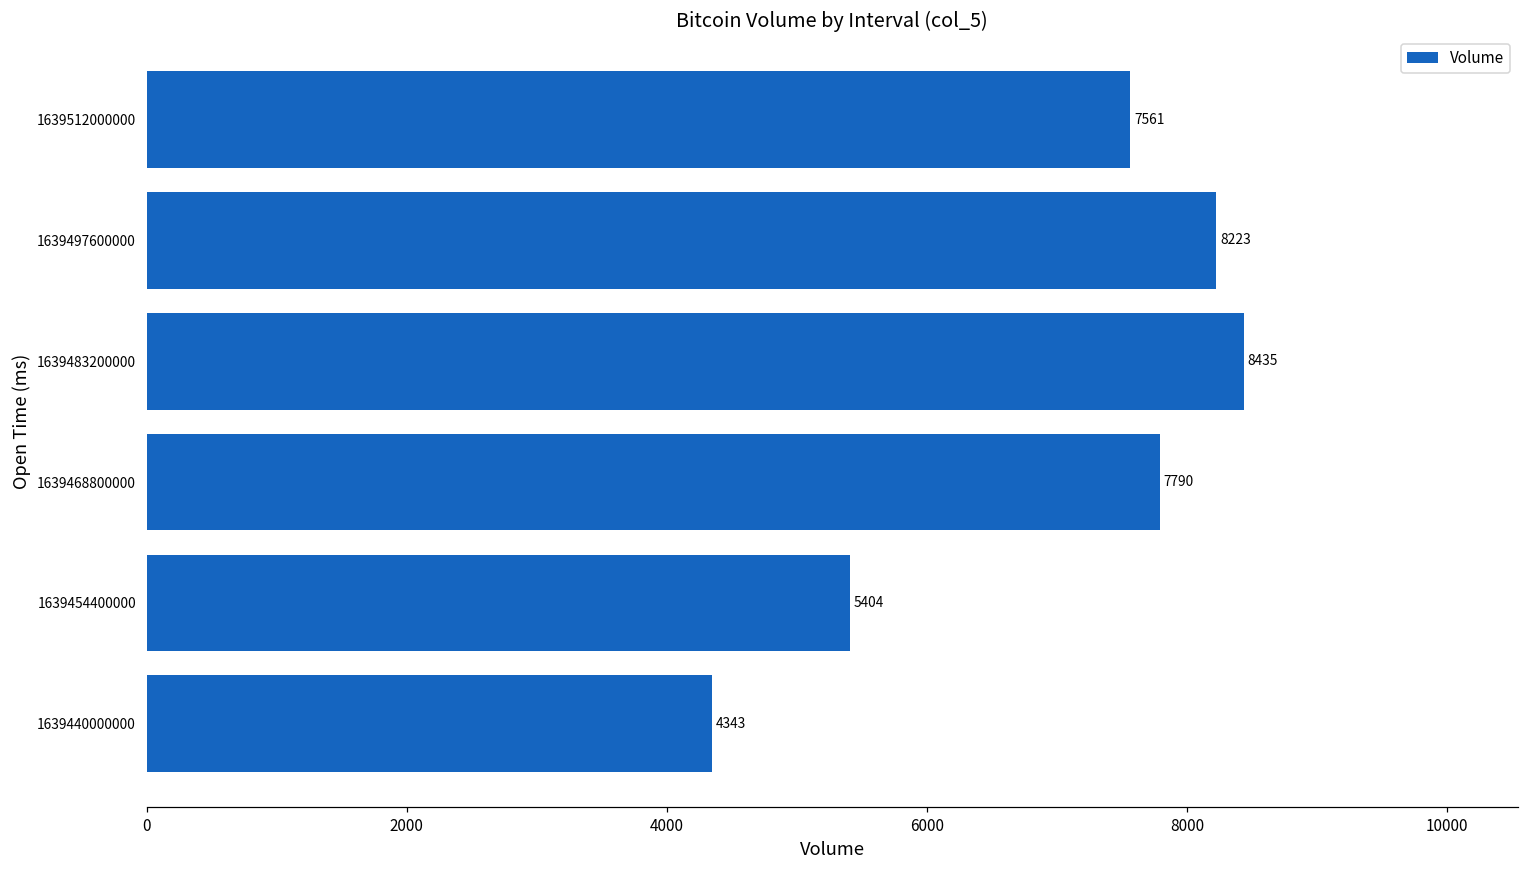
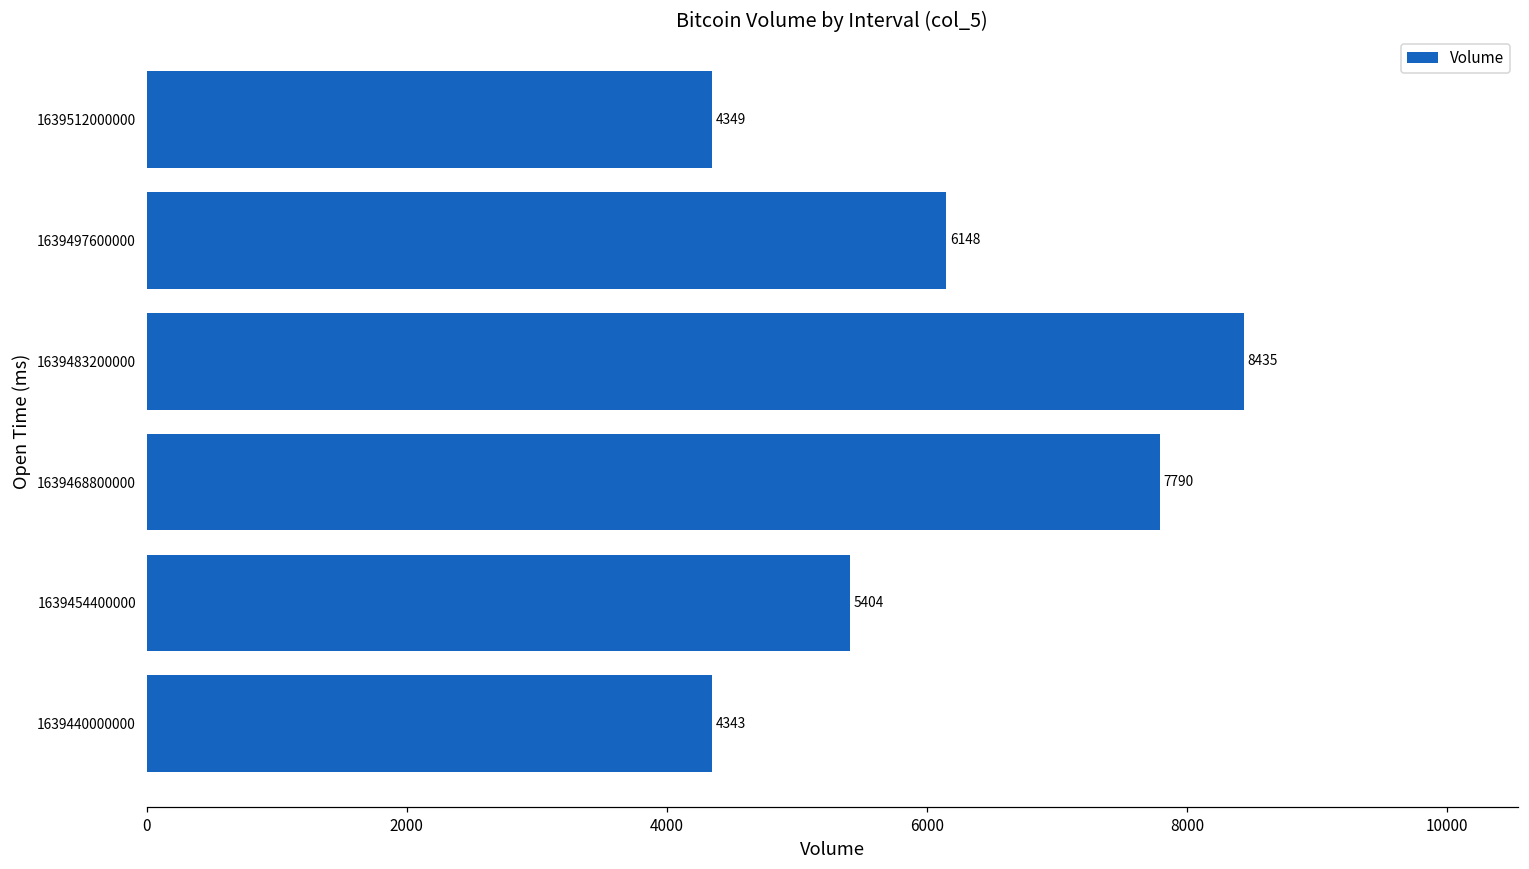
1639512000000: 7561 -> 4349
1639497600000: 8223 -> 6148
